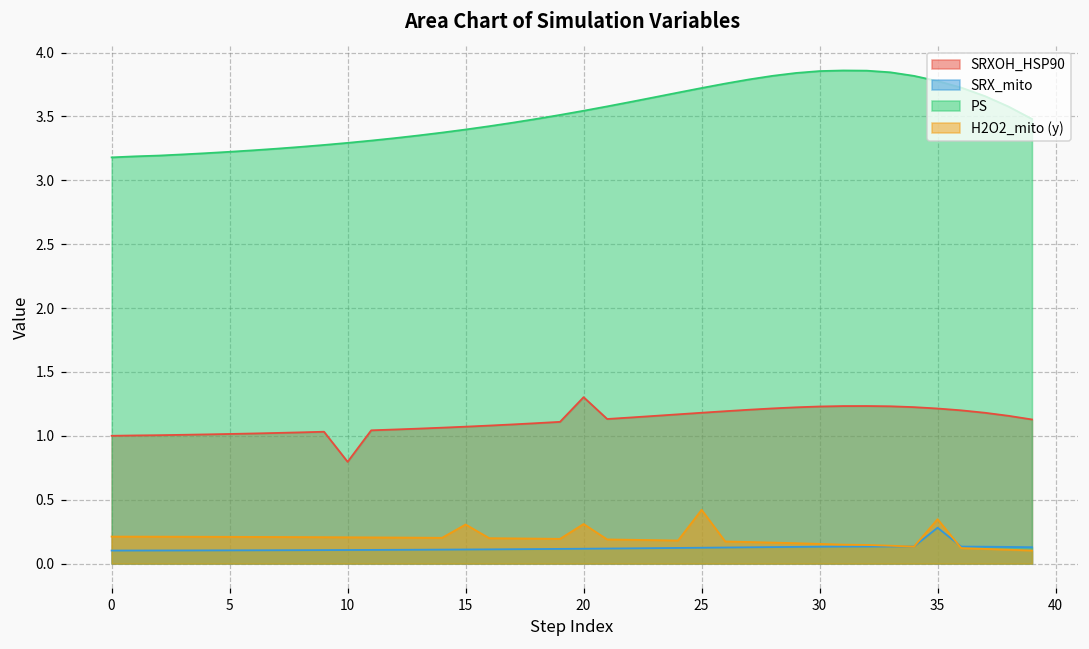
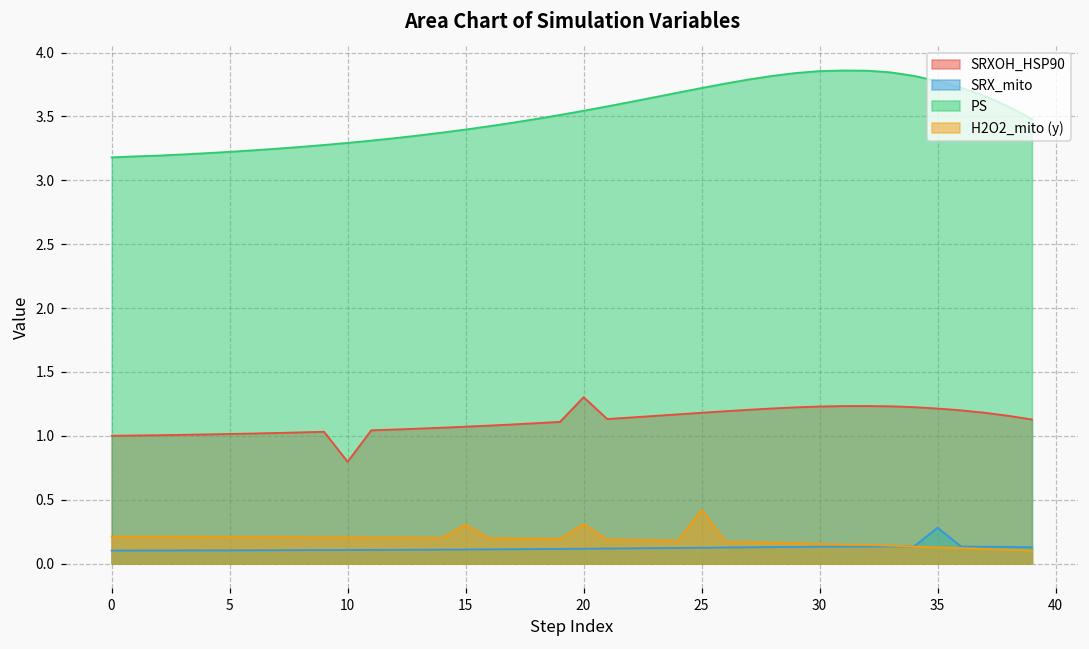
H2O2_mito (y), 35: 0.35 -> 0.13
